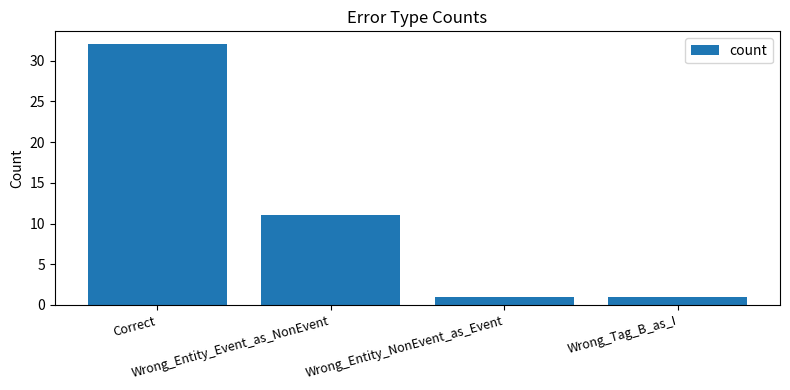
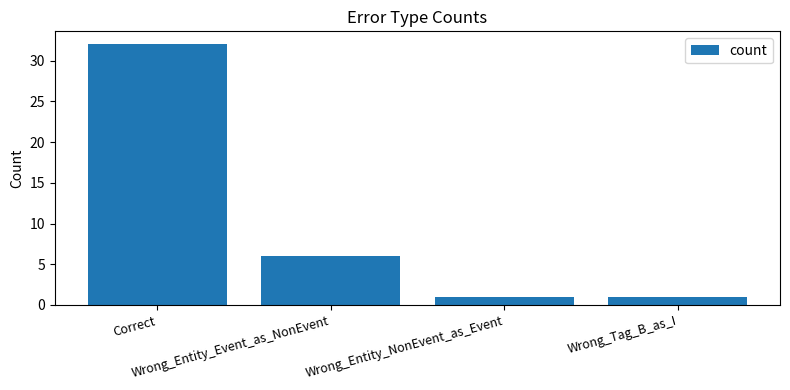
Wrong_Entity_Event_as_NonEvent: 11 -> 6
